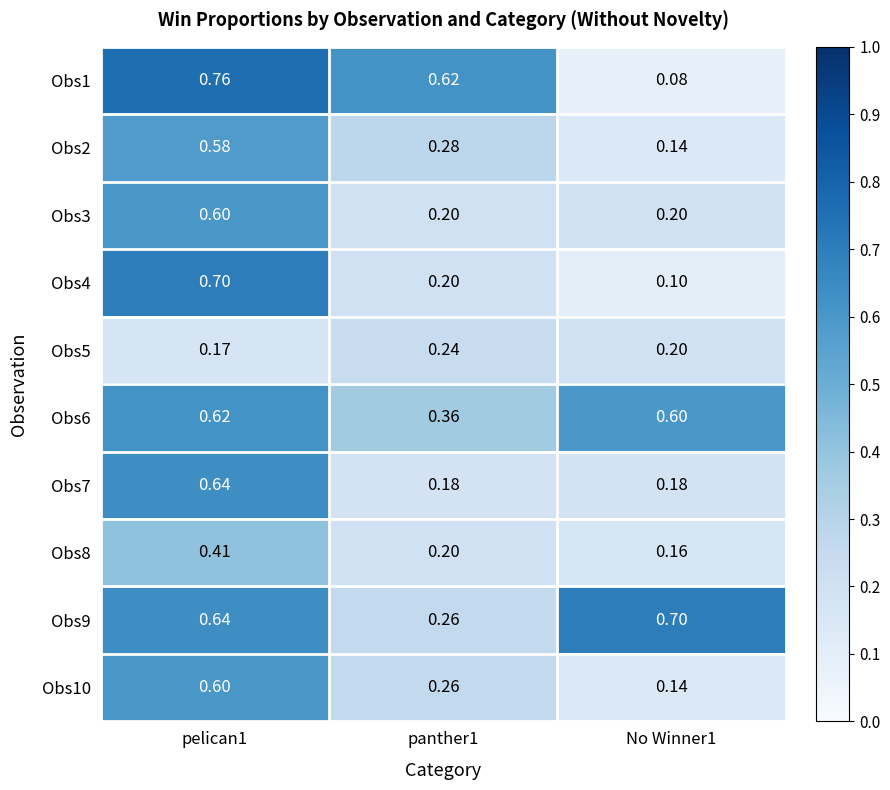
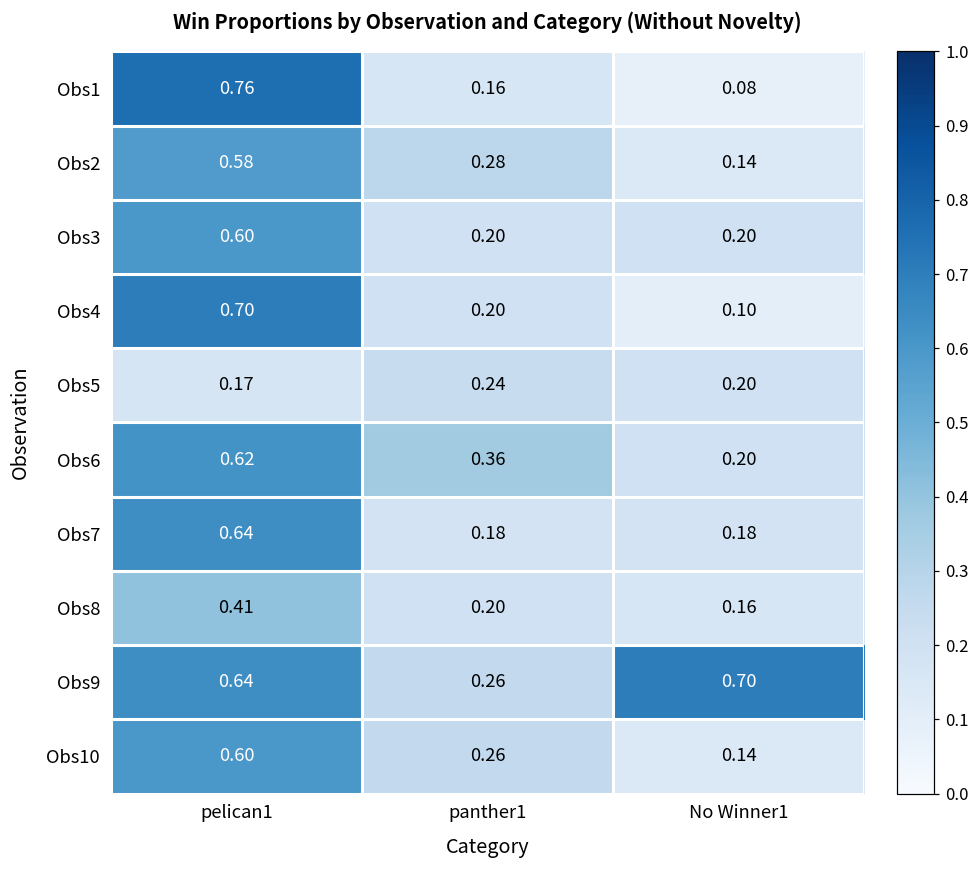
Obs1, panther1: 0.62 -> 0.16
Obs6, No Winner1: 0.60 -> 0.20
